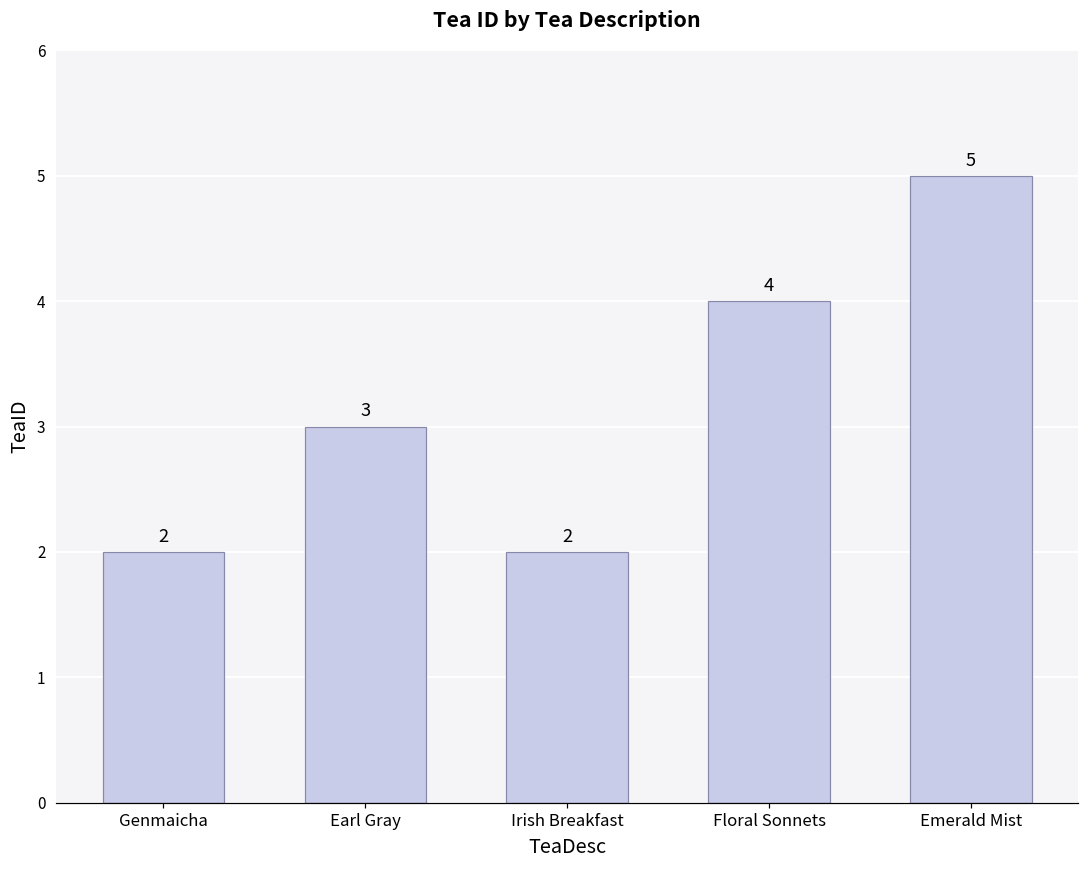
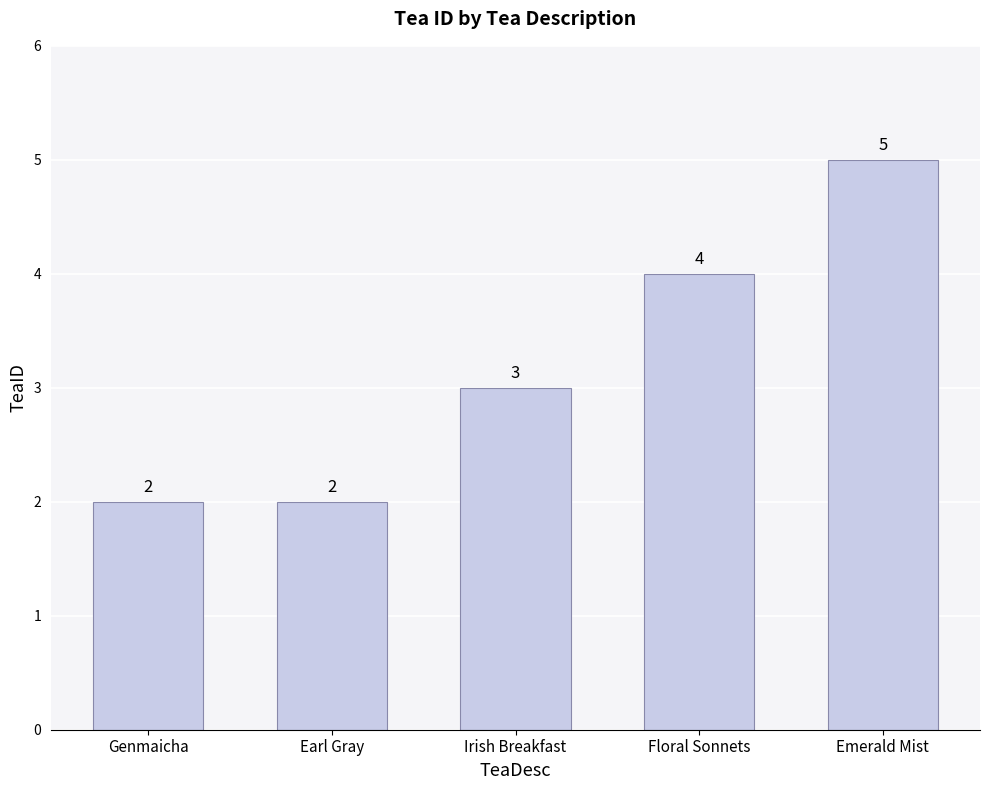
Earl Gray: 3 -> 2
Irish Breakfast: 2 -> 3
